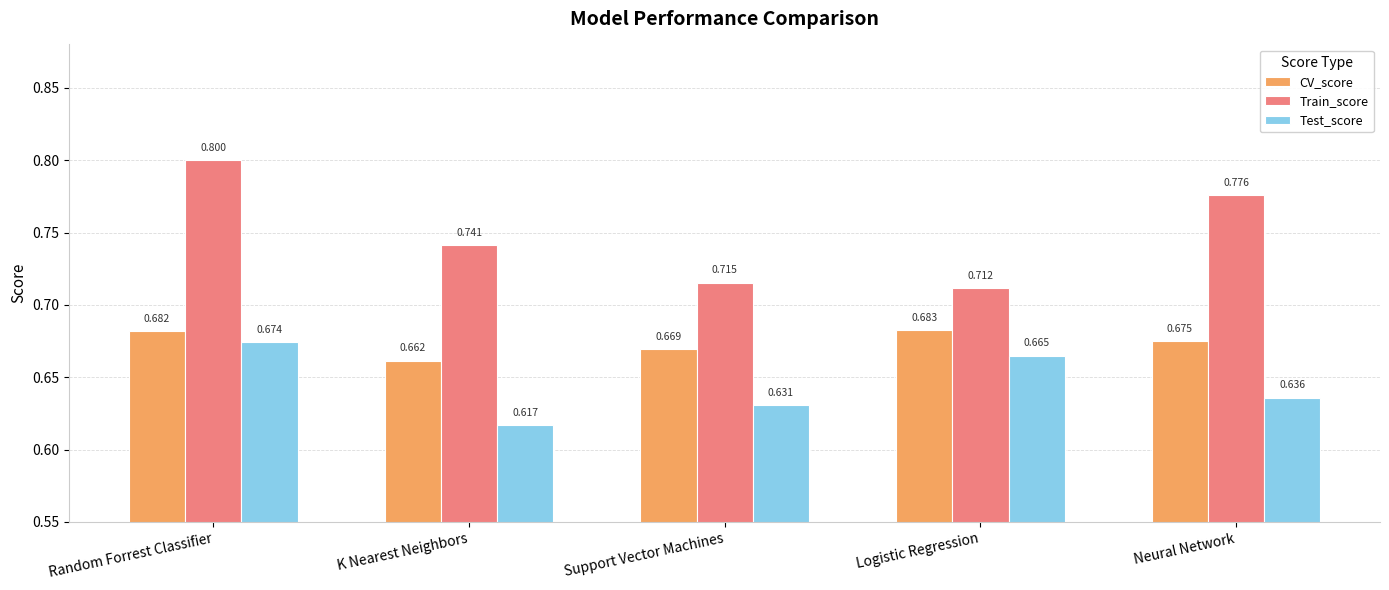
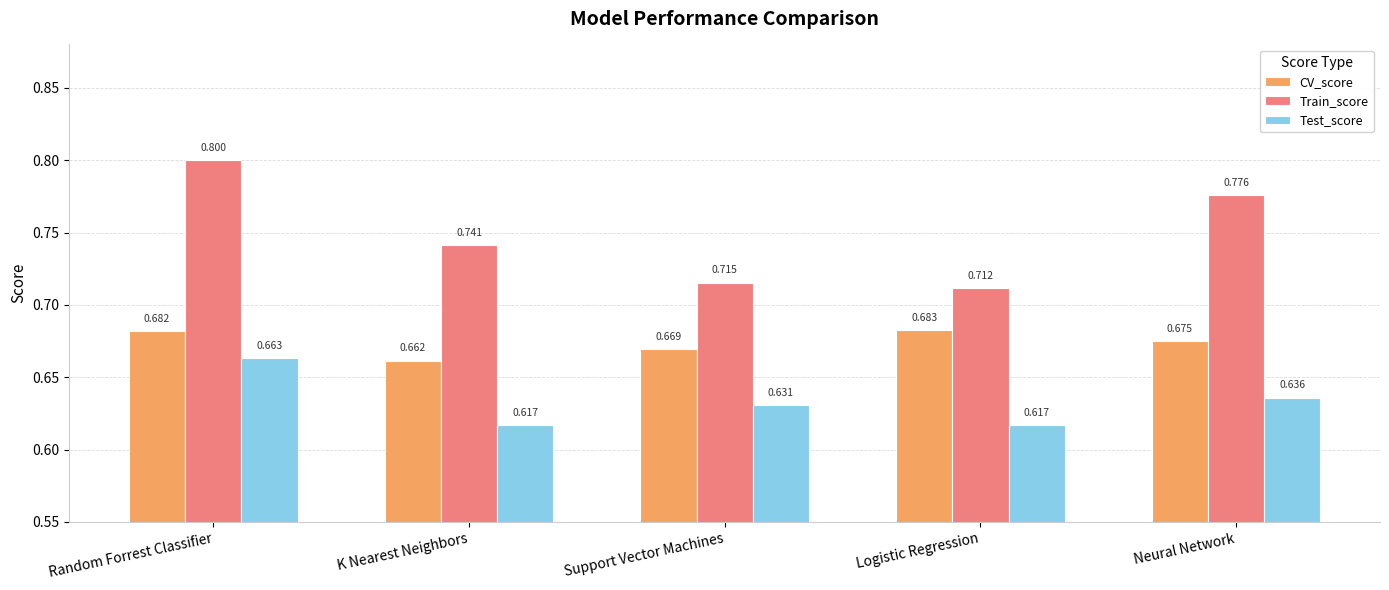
Test_score, Random Forrest Classifier: 0.674 -> 0.663
Test_score, Logistic Regression: 0.665 -> 0.617
